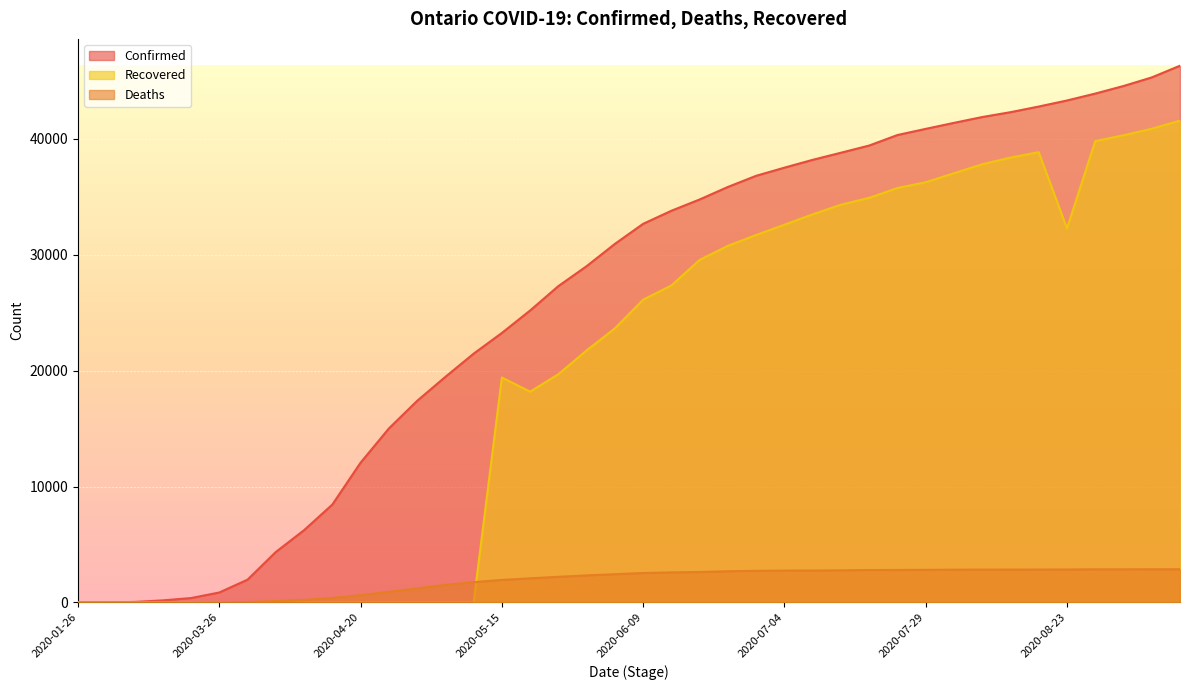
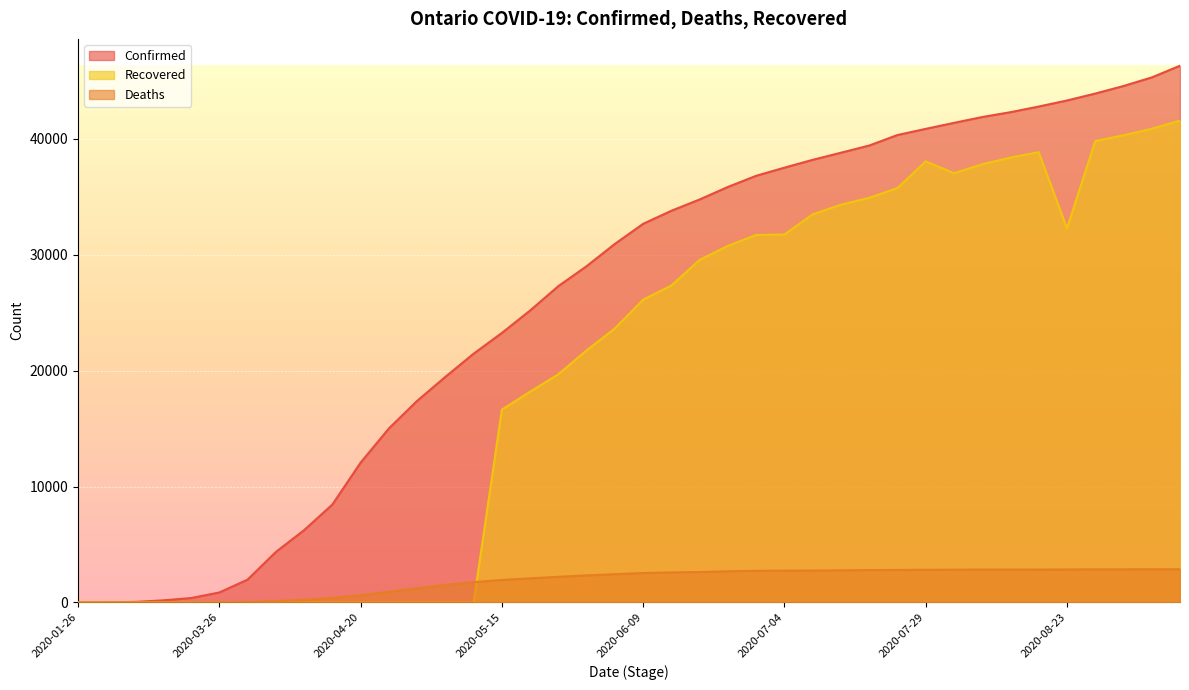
Recovered, 2020-05-15: 19400 -> 16600
Recovered, 2020-07-04: 32600 -> 31800
Recovered, 2020-07-29: 36300 -> 38100
